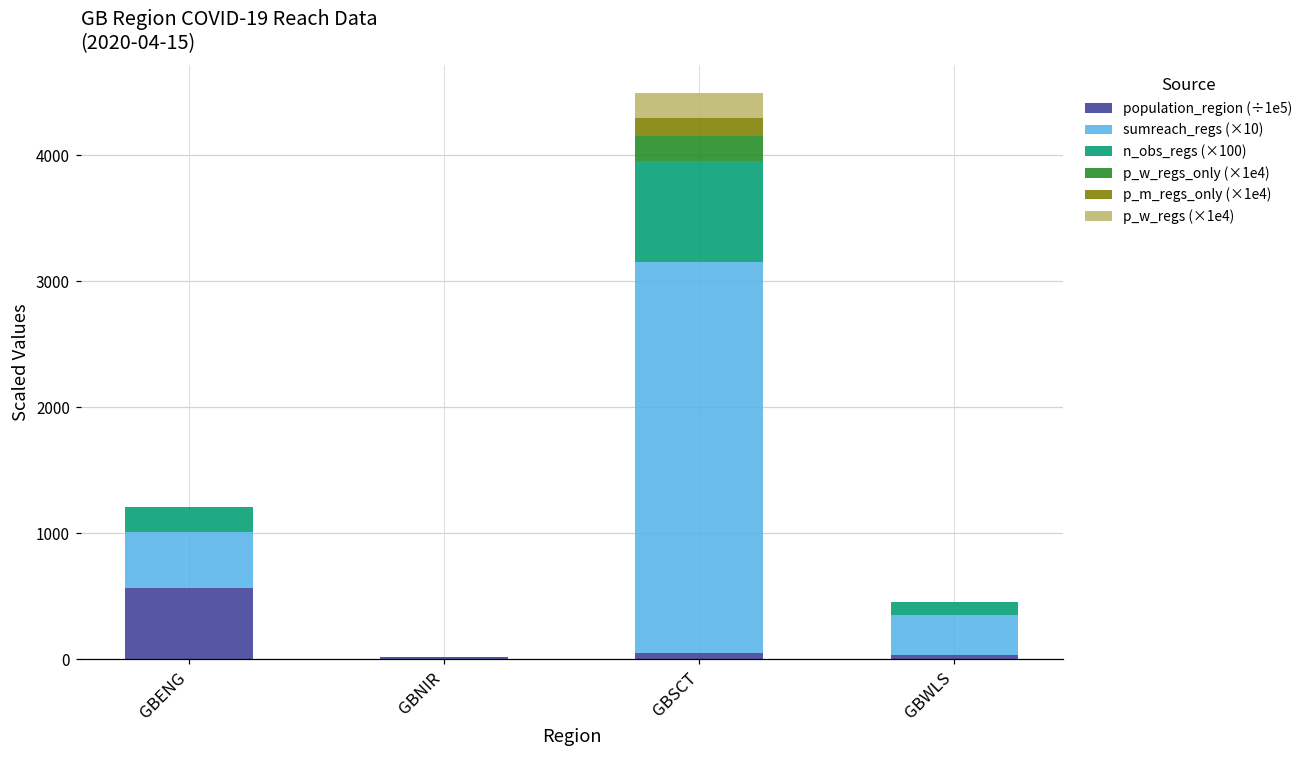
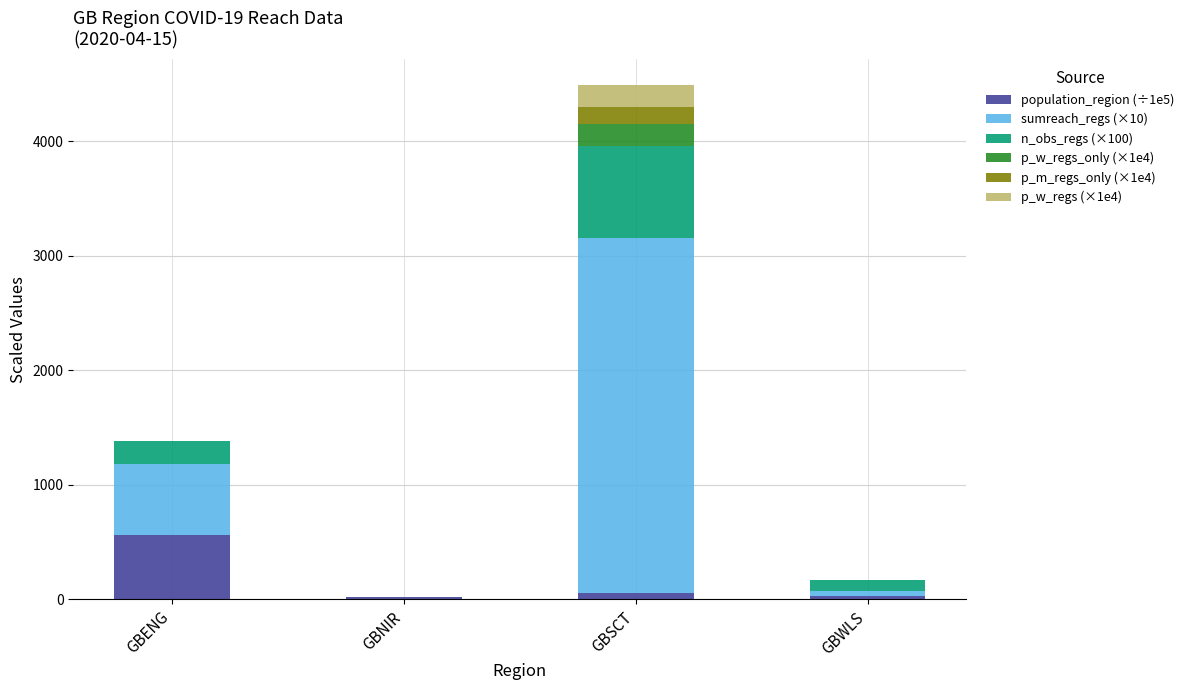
sumreach_regs (×10), GBENG: 450 -> 620
sumreach_regs (×10), GBWLS: 320 -> 40
